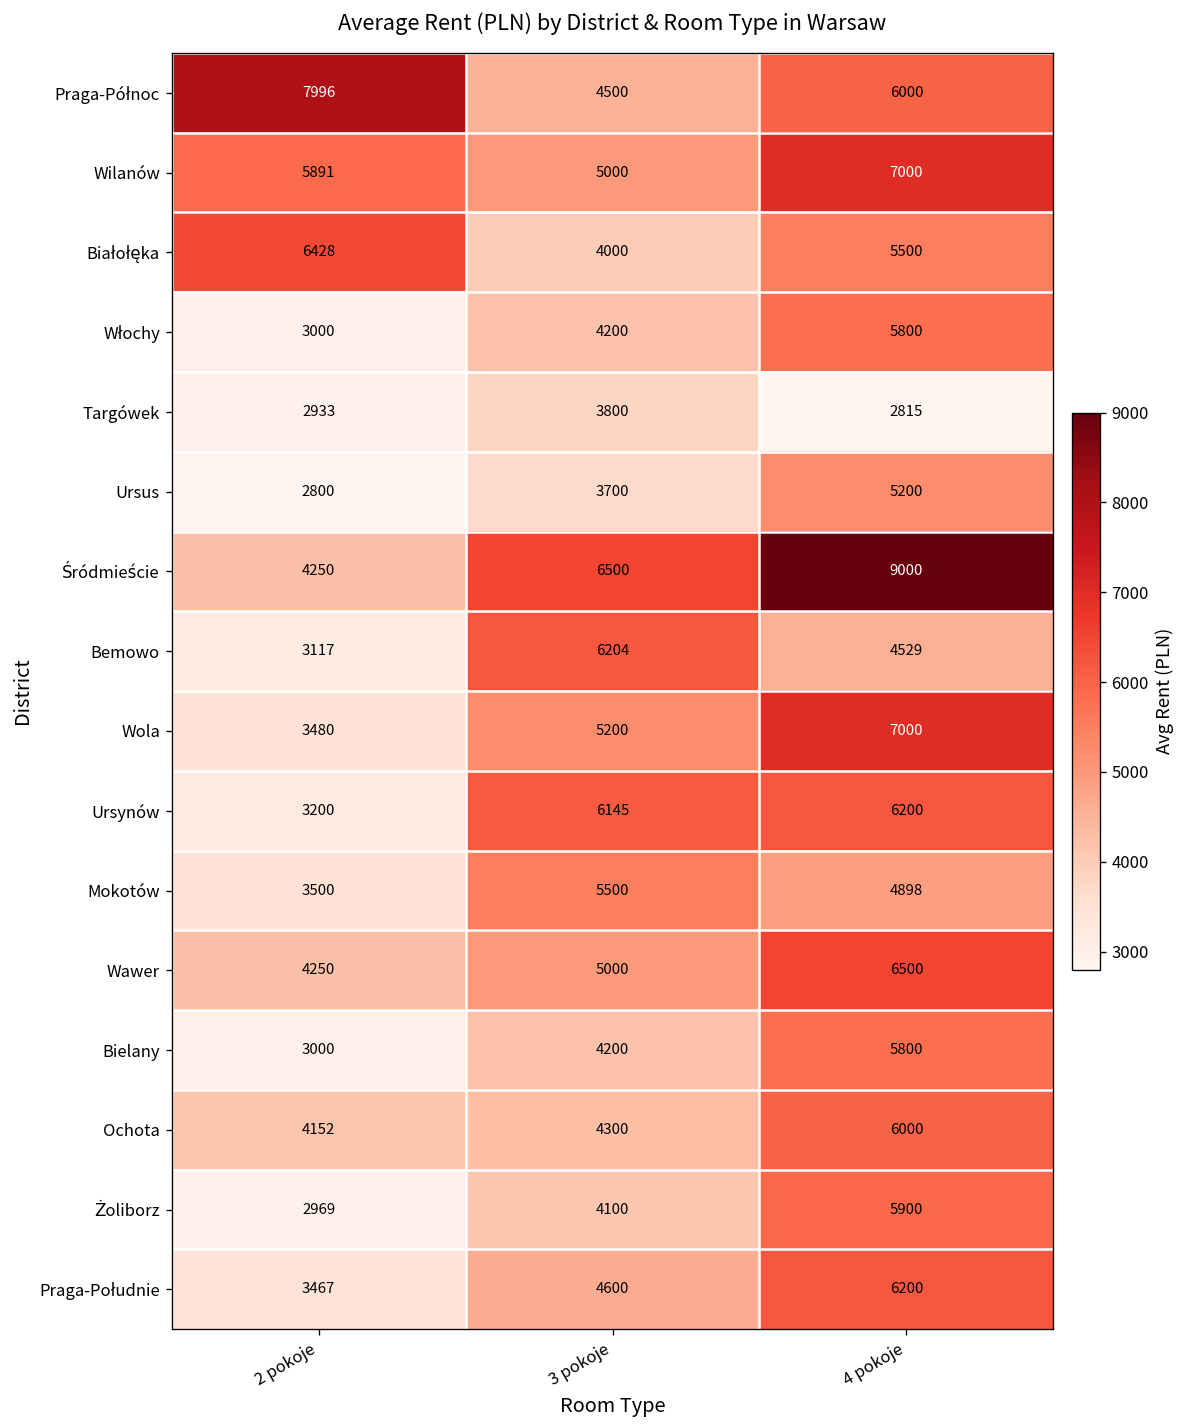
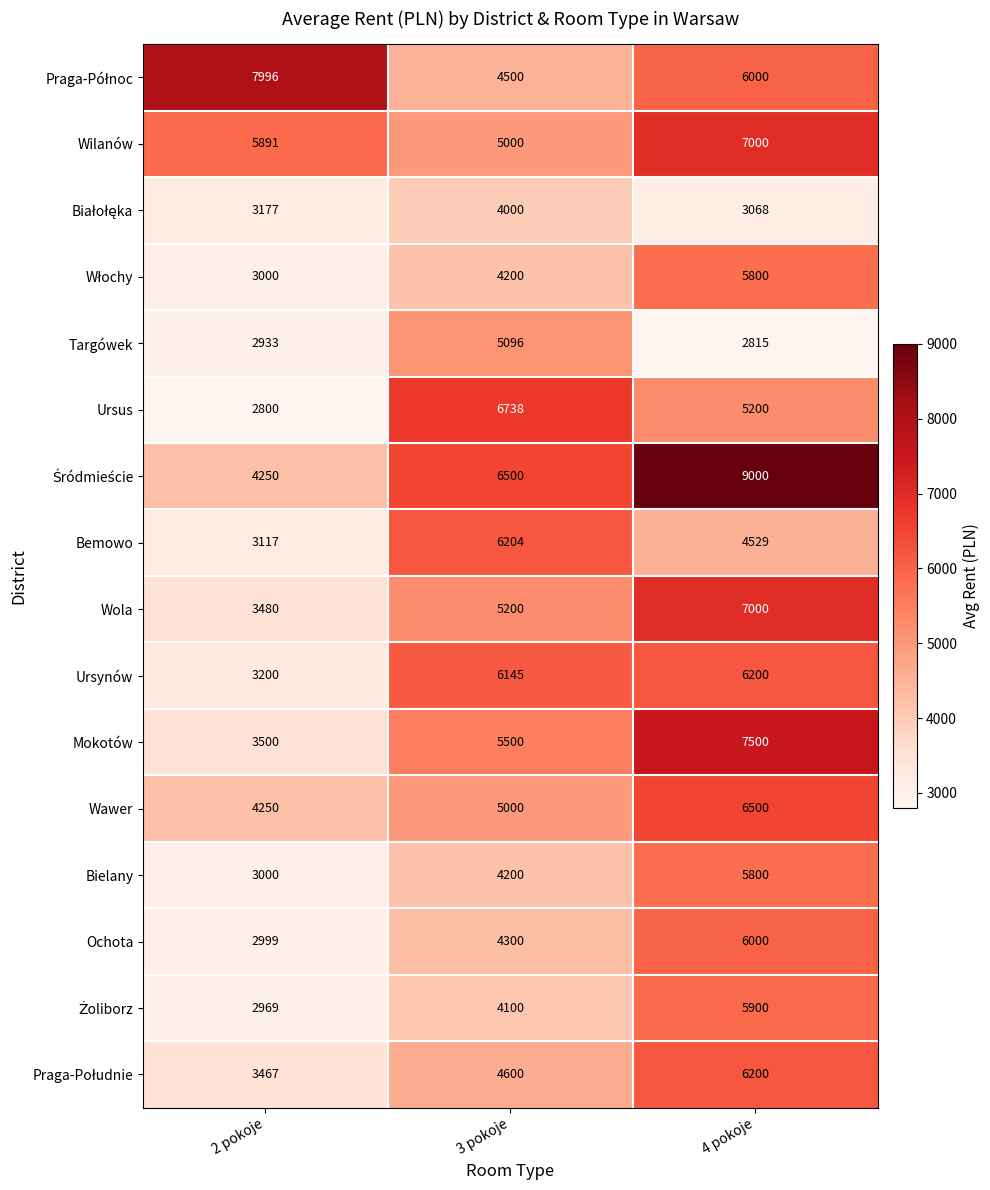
Białołęka, 2 pokoje: 6428 -> 3177
Białołęka, 4 pokoje: 5500 -> 3068
Targówek, 3 pokoje: 3800 -> 5096
Ursus, 3 pokoje: 3700 -> 6738
Mokotów, 4 pokoje: 4898 -> 7500
Ochota, 2 pokoje: 4152 -> 2999
